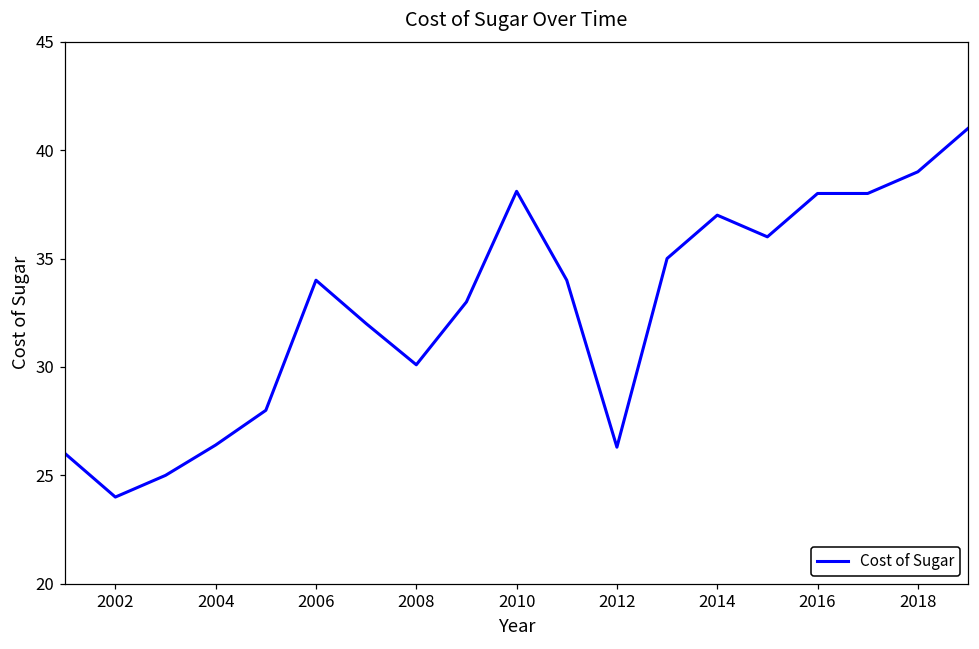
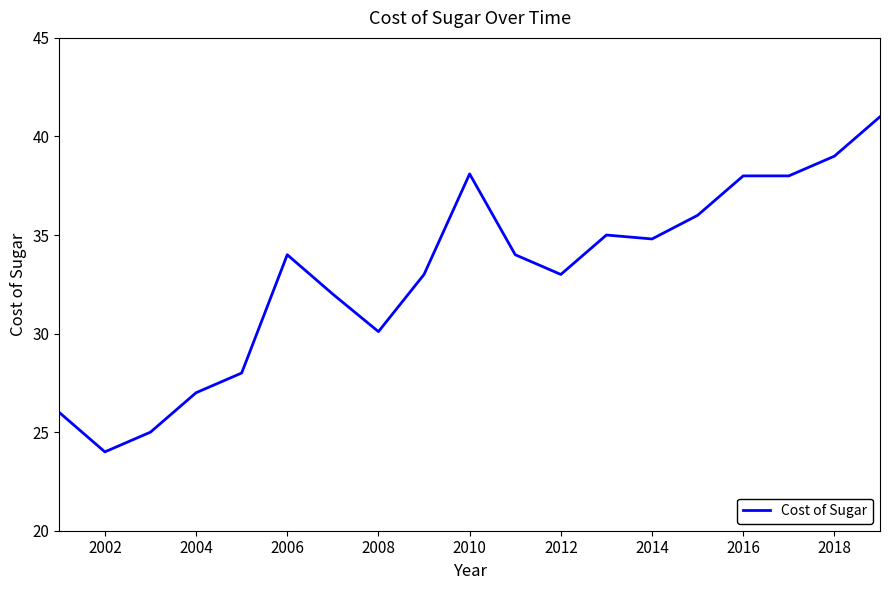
2004: 26.4 -> 27.0
2012: 26.3 -> 33.0
2014: 37.0 -> 34.8
